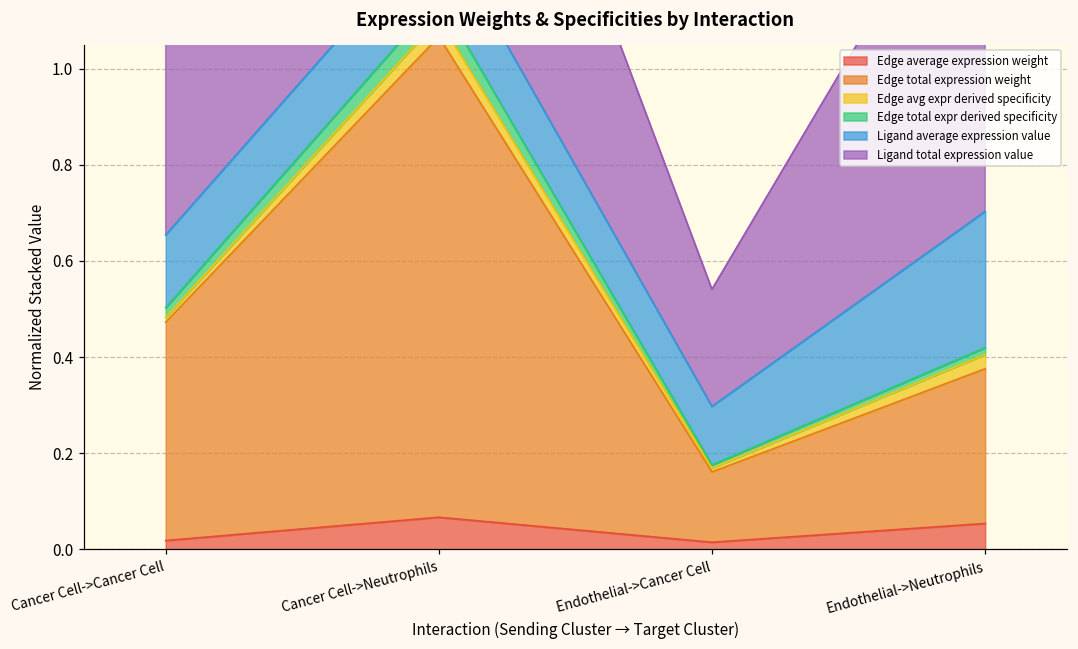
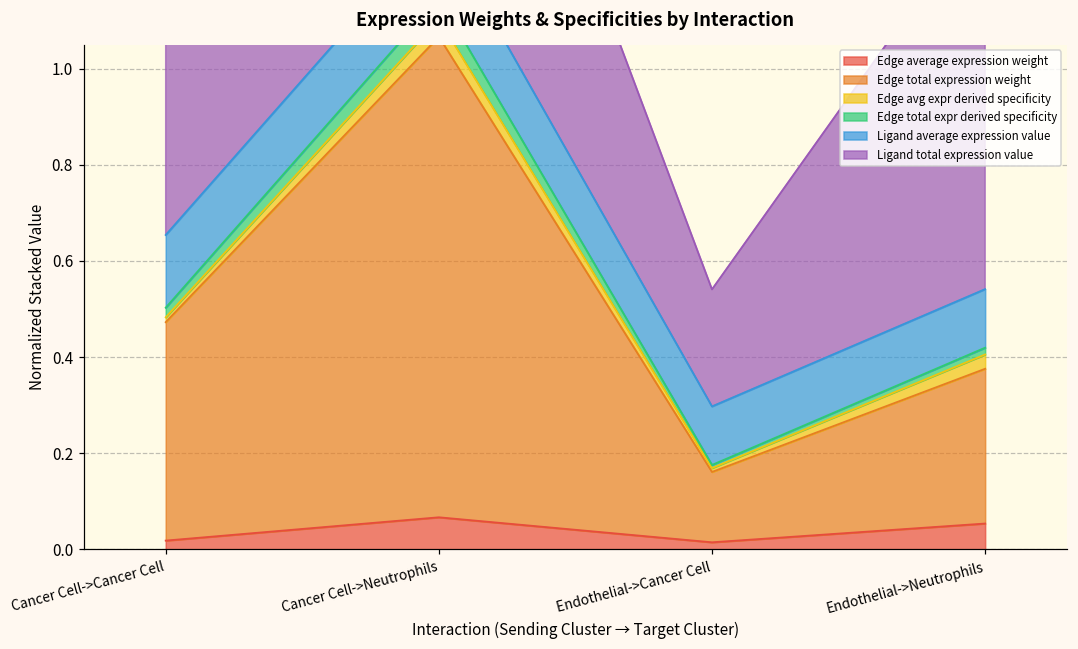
Ligand average expression value, Endothelial->Neutrophils: 0.28 -> 0.12
